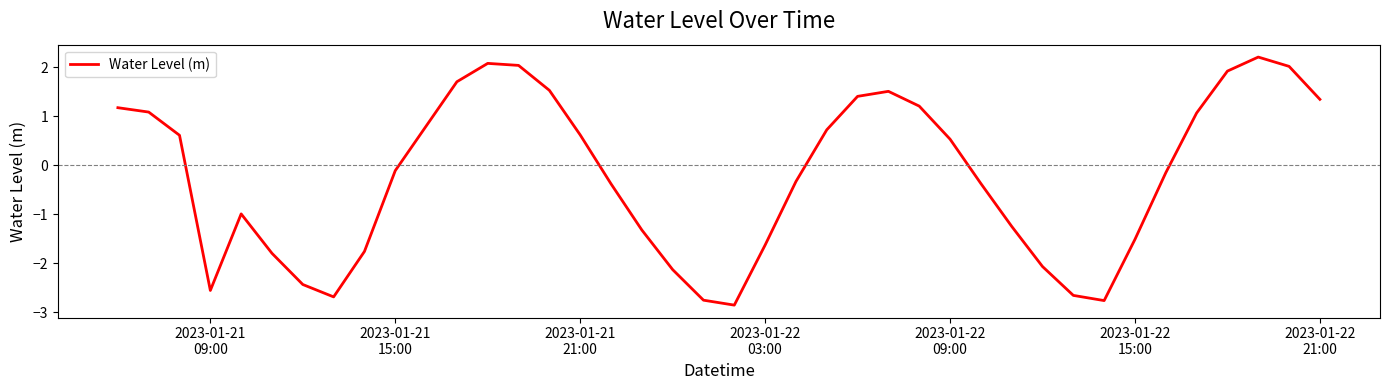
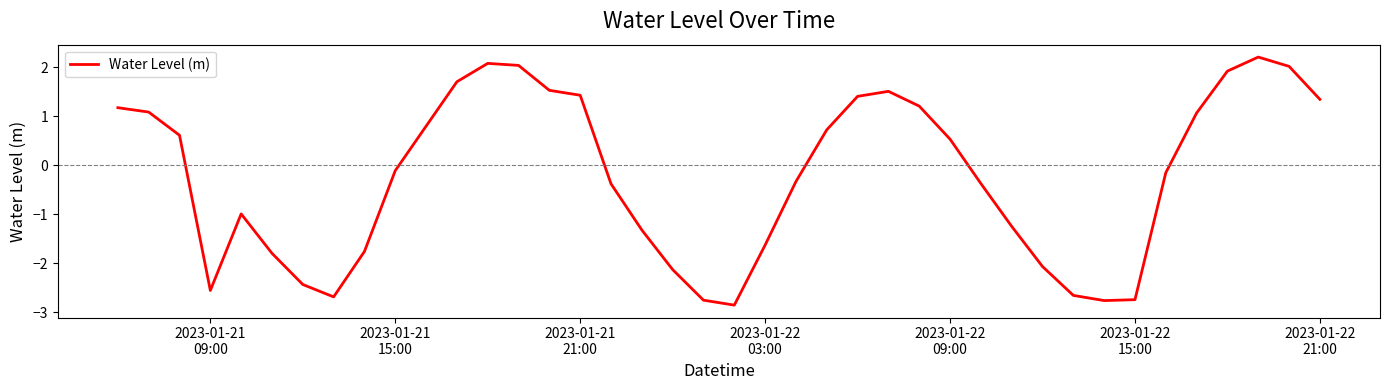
2023-01-21 21:00: 0.6 -> 1.4
2023-01-22 15:00: -1.5 -> -2.7
